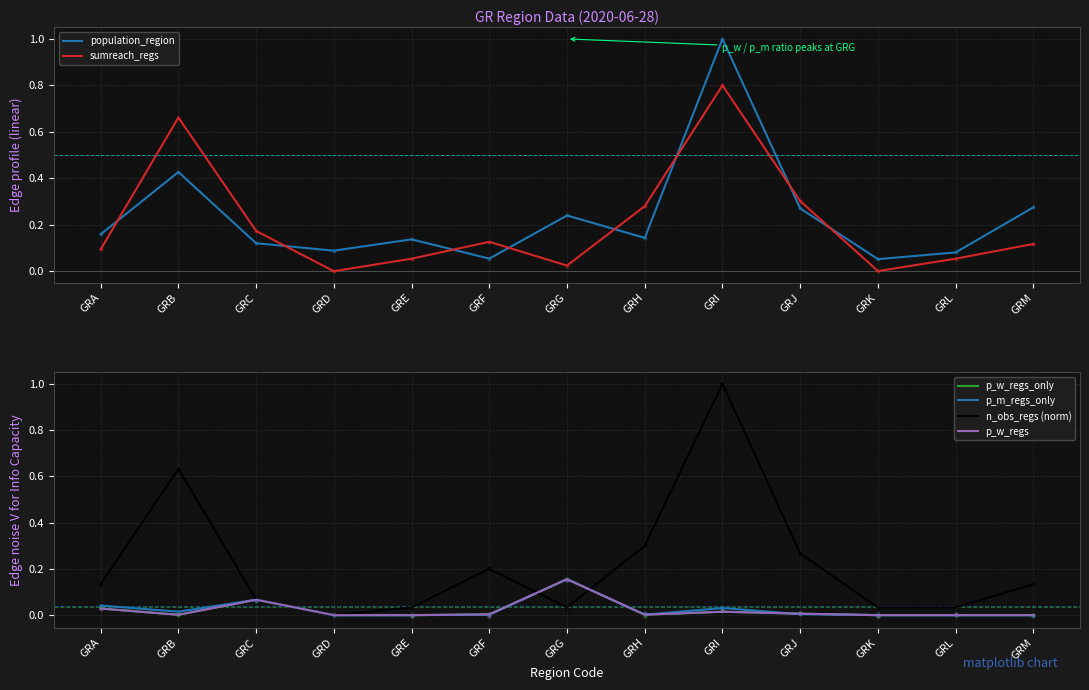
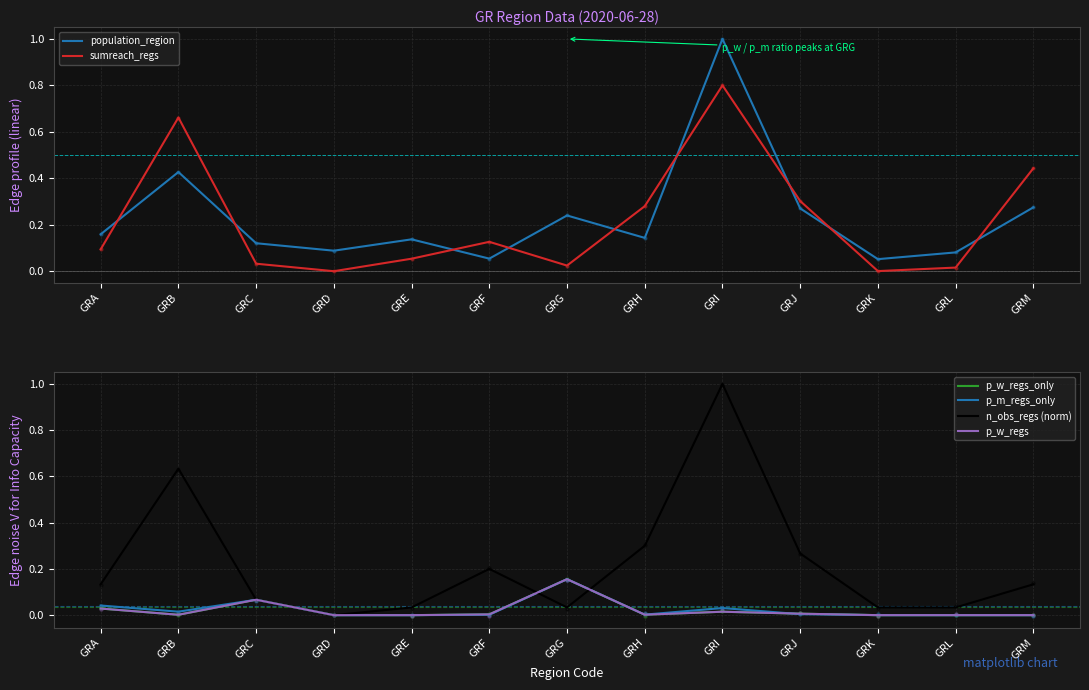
GR Region Data (2020-06-28), sumreach_regs, GRC: 0.17 -> 0.03
GR Region Data (2020-06-28), sumreach_regs, GRL: 0.05 -> 0.02
GR Region Data (2020-06-28), sumreach_regs, GRM: 0.12 -> 0.44
